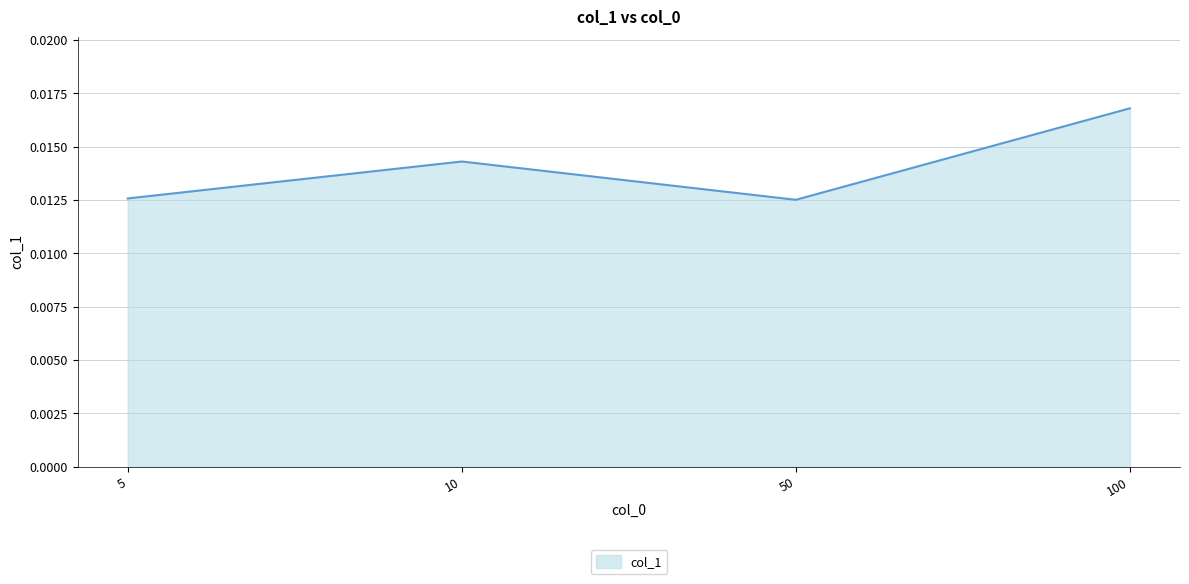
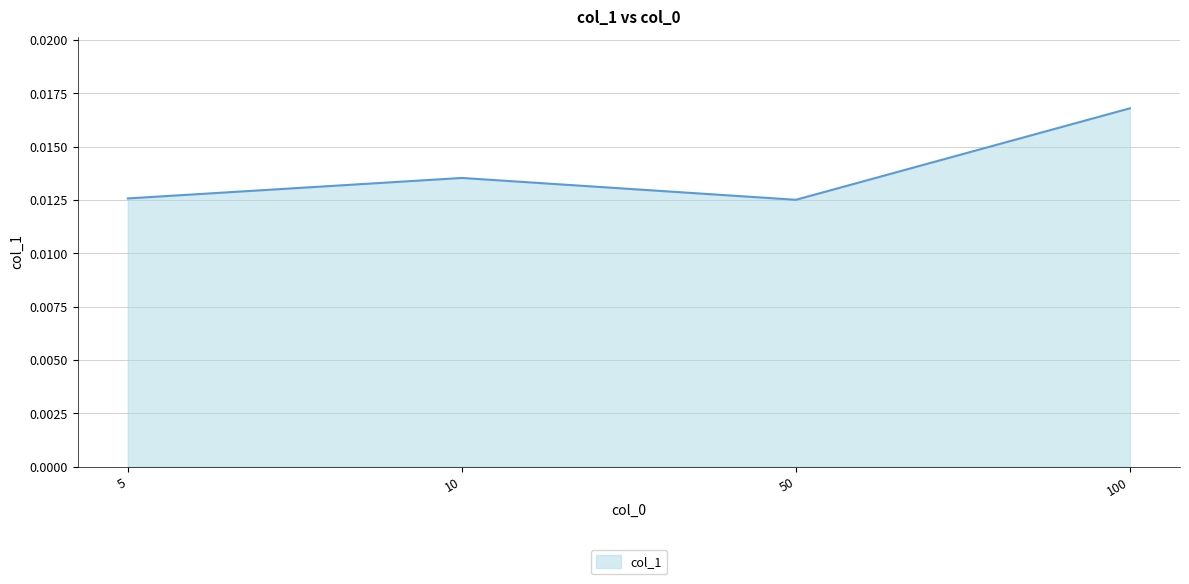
10: 0.0143 -> 0.0135
